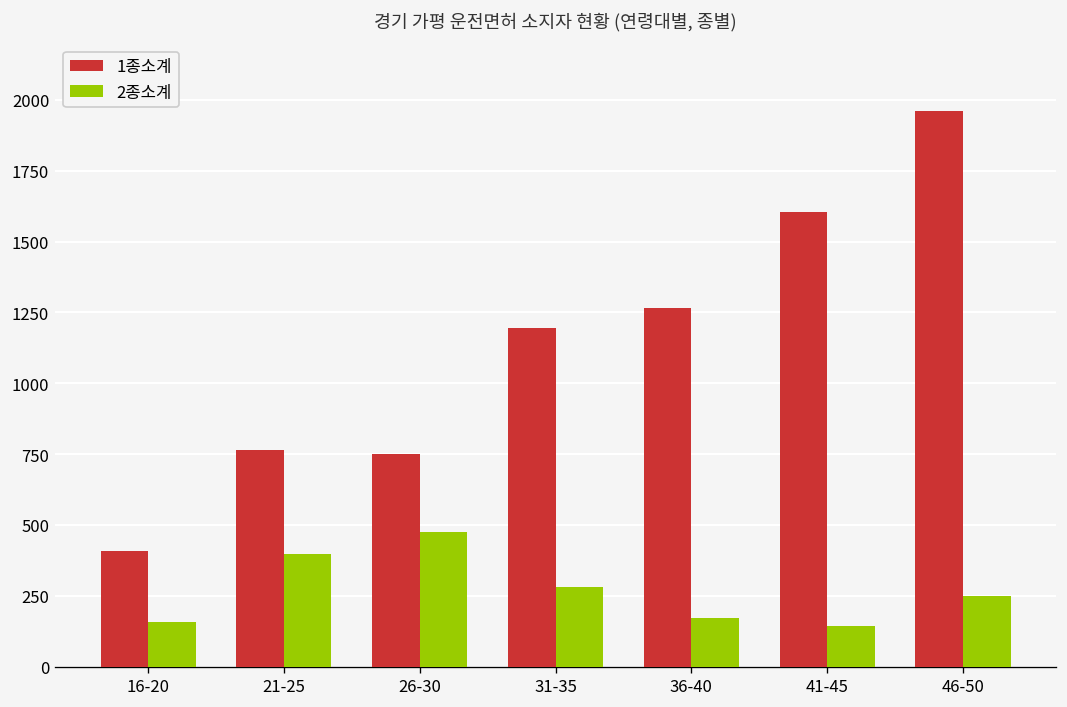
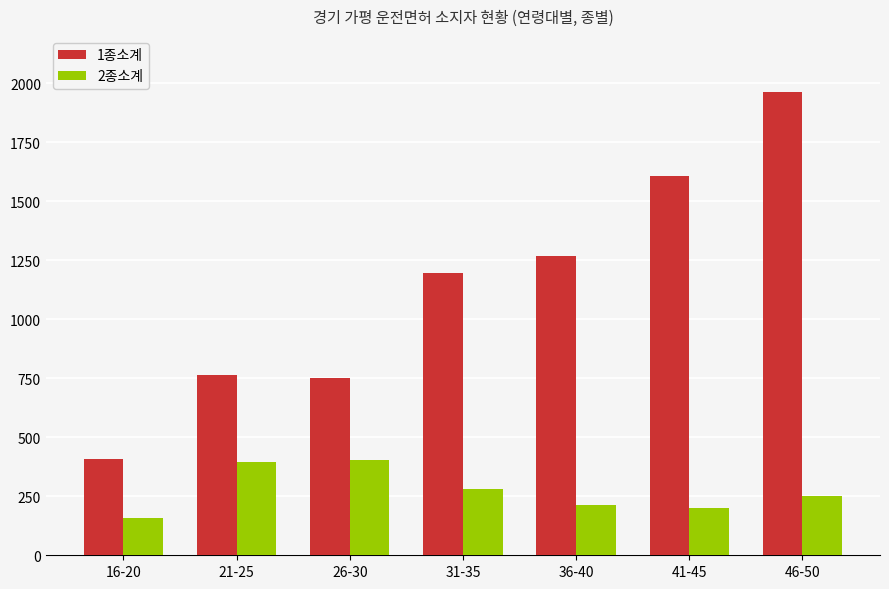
2종소계, 26-30: 480 -> 410
2종소계, 36-40: 170 -> 210
2종소계, 41-45: 140 -> 200
